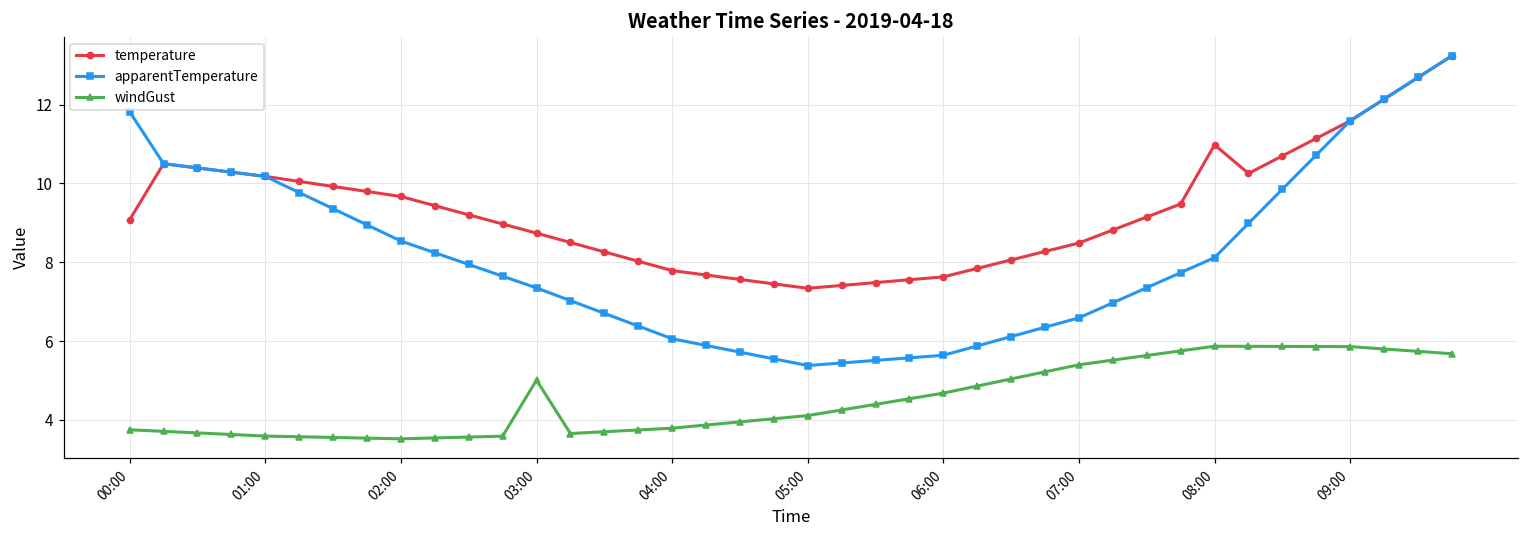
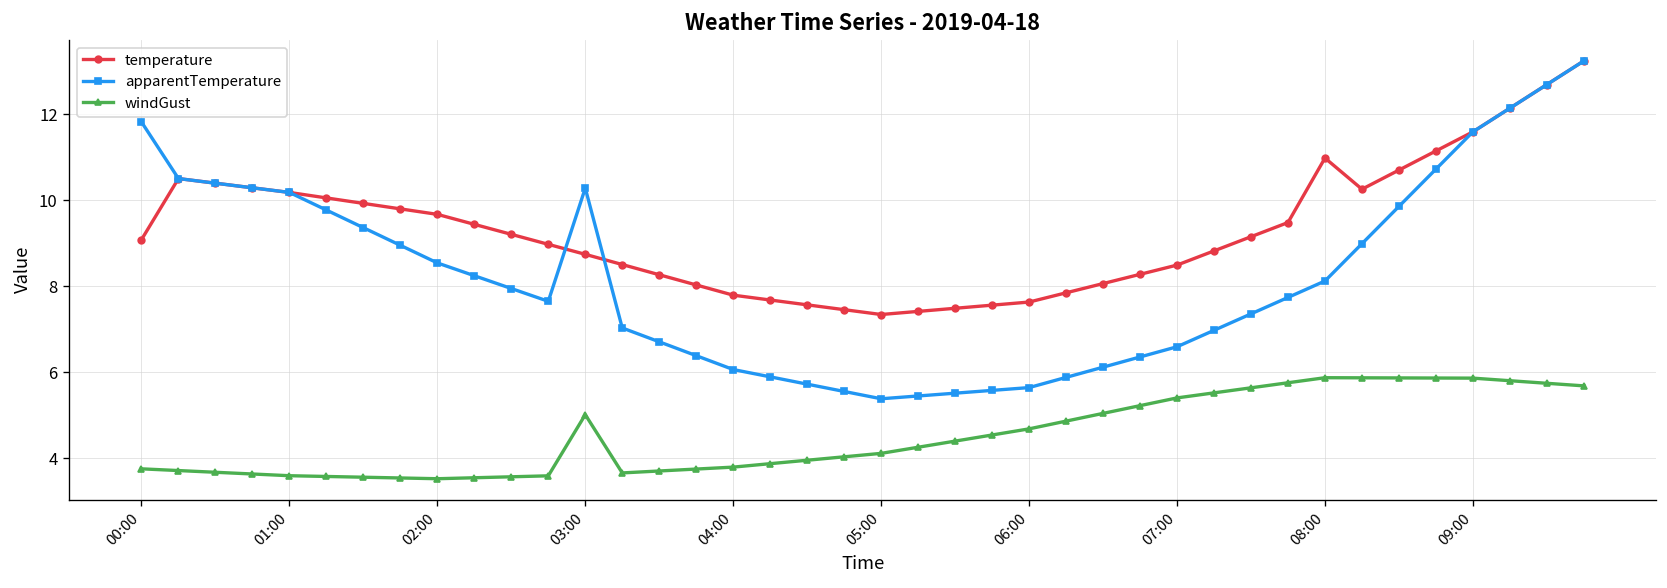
apparentTemperature, 03:00: 7.4 -> 10.3
